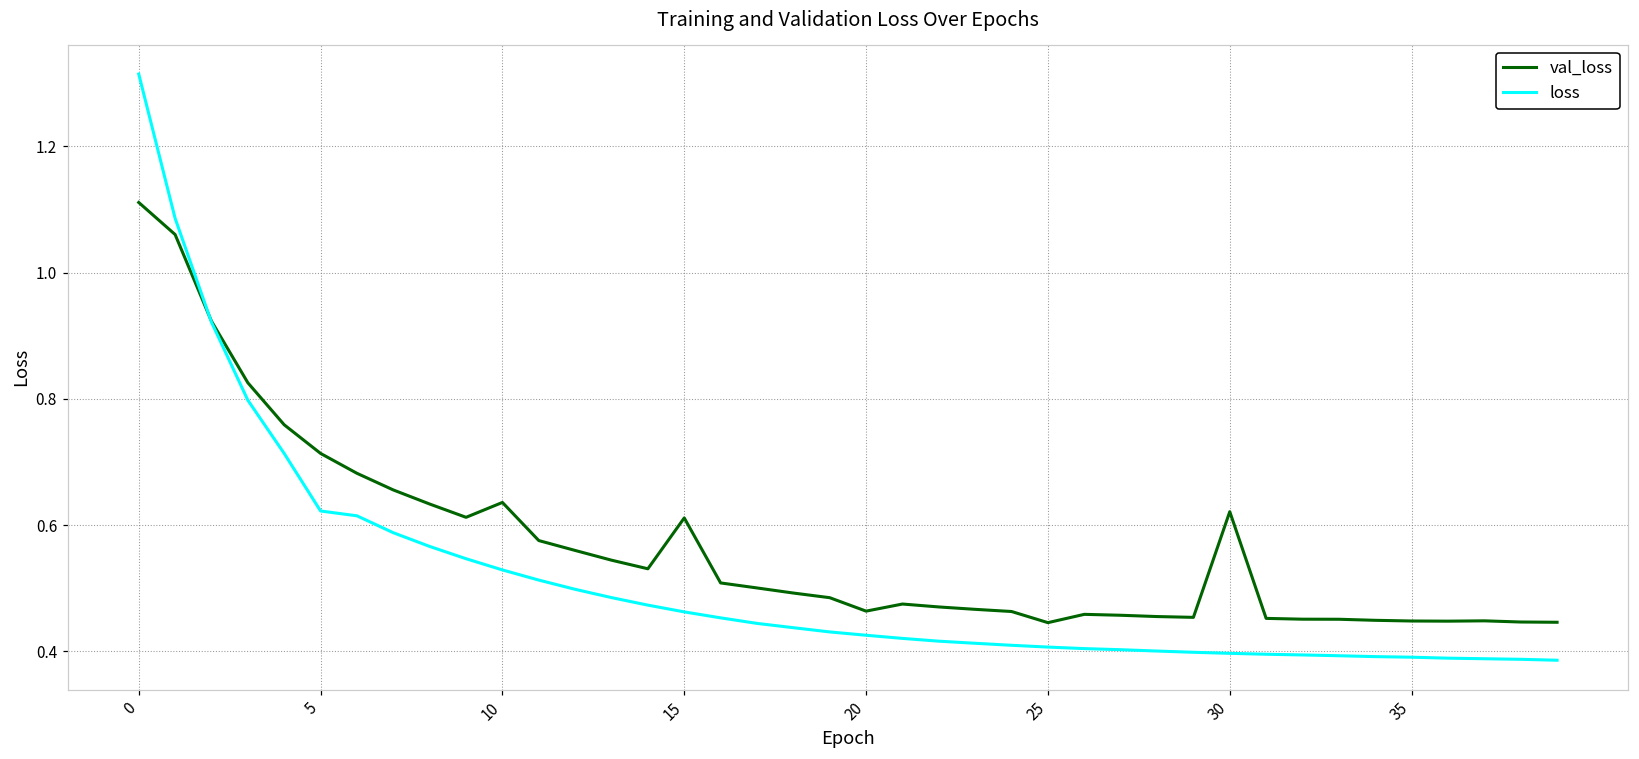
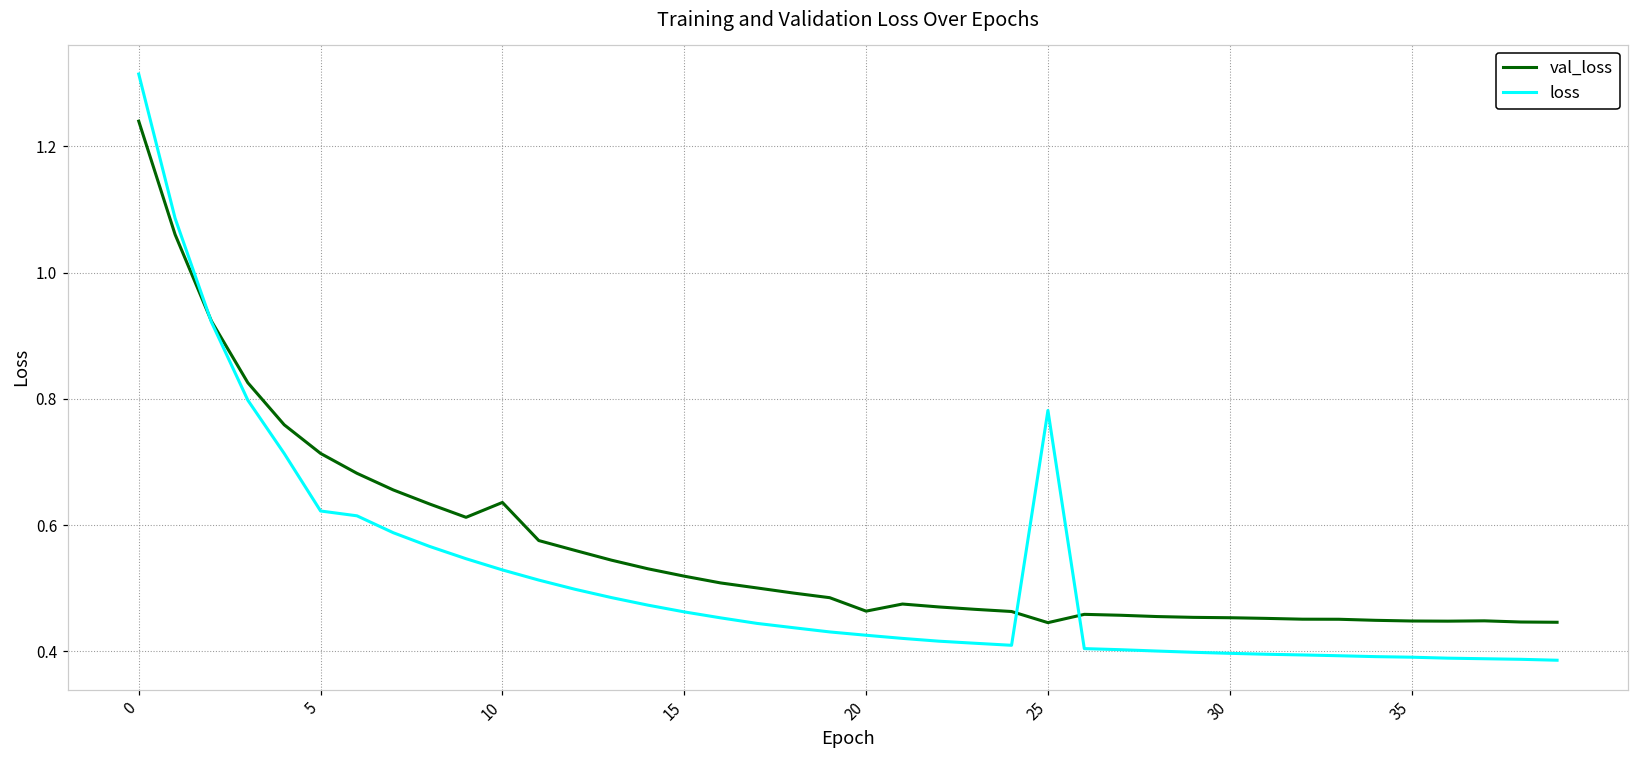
val_loss, 0: 1.11 -> 1.24
val_loss, 15: 0.61 -> 0.52
loss, 25: 0.41 -> 0.78
val_loss, 30: 0.62 -> 0.45
